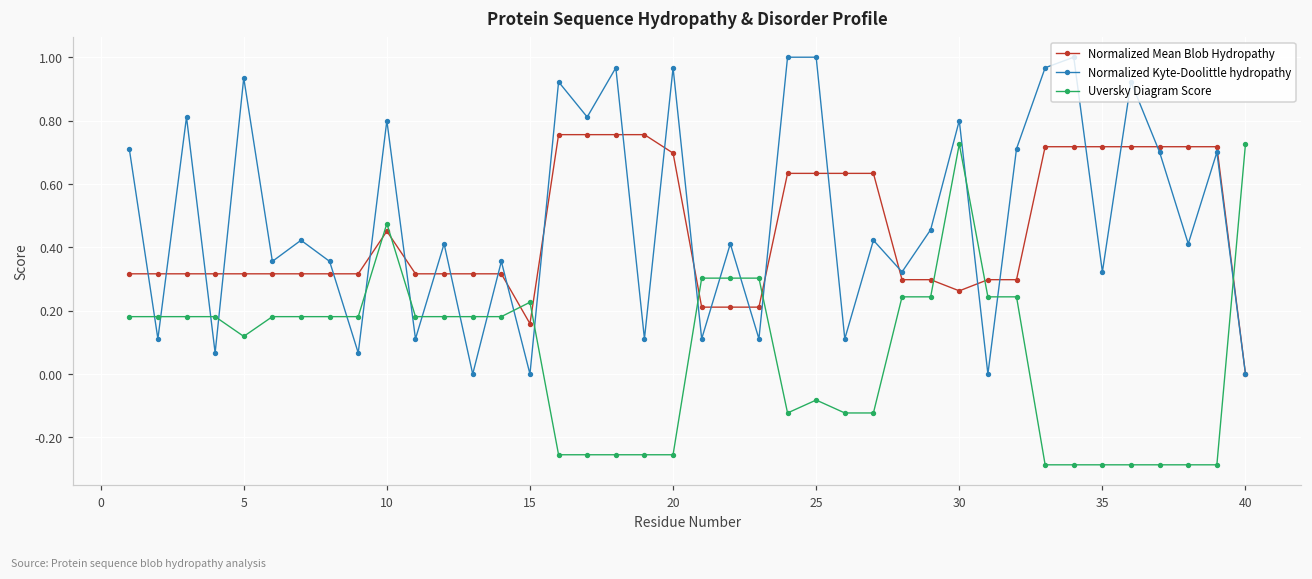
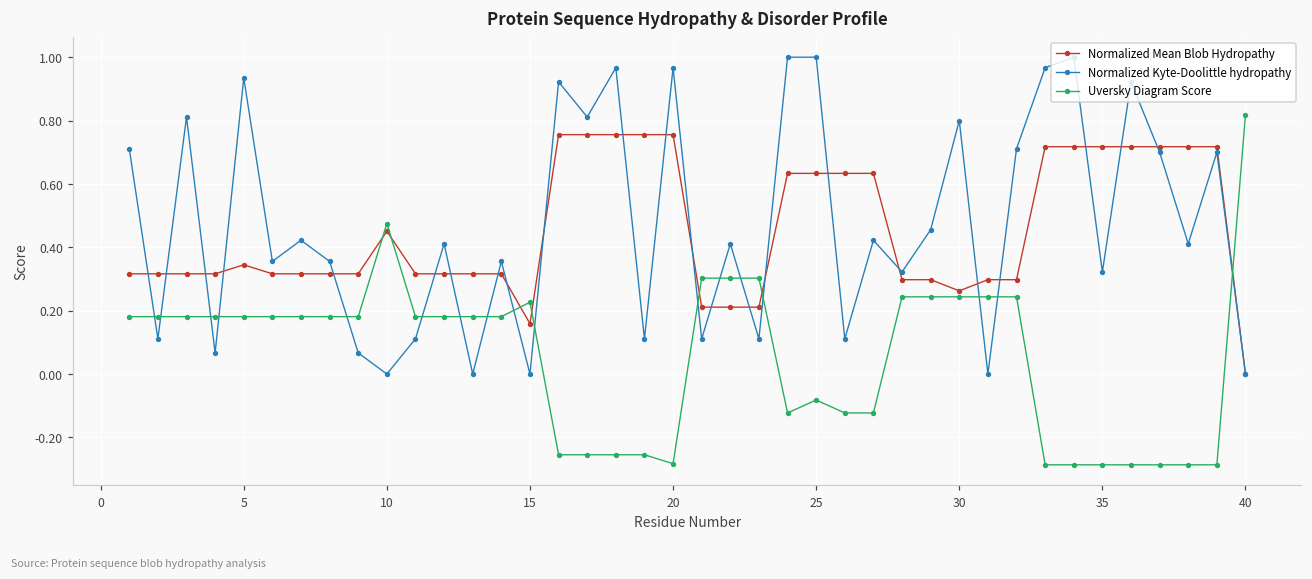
Normalized Mean Blob Hydropathy, 5: 0.32 -> 0.34
Uversky Diagram Score, 5: 0.12 -> 0.18
Normalized Kyte-Doolittle hydropathy, 10: 0.8 -> 0.0
Normalized Mean Blob Hydropathy, 20: 0.70 -> 0.76
Uversky Diagram Score, 20: -0.25 -> -0.28
Uversky Diagram Score, 30: 0.73 -> 0.24
Uversky Diagram Score, 40: 0.73 -> 0.82
